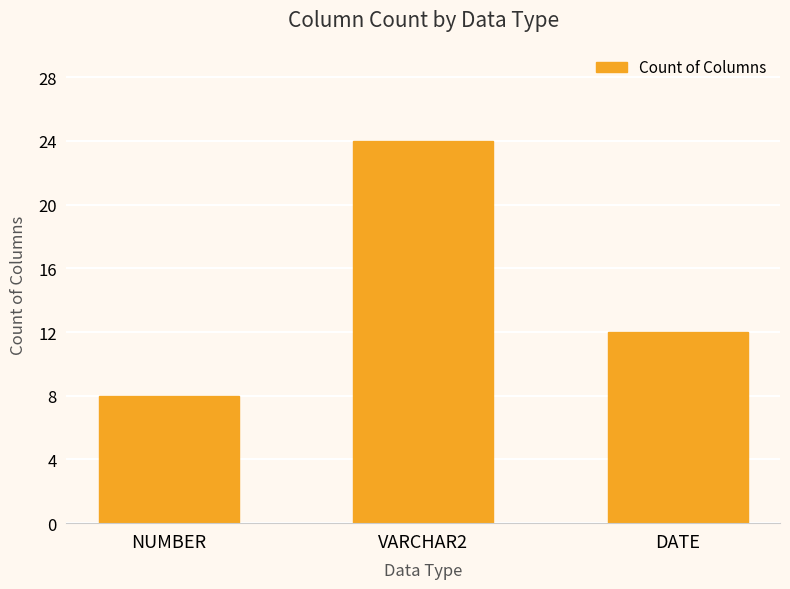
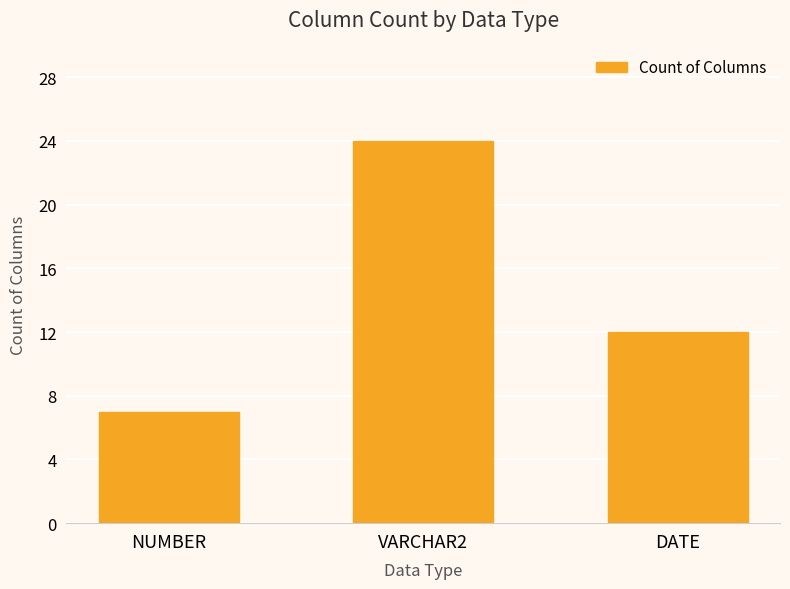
NUMBER: 8 -> 7
